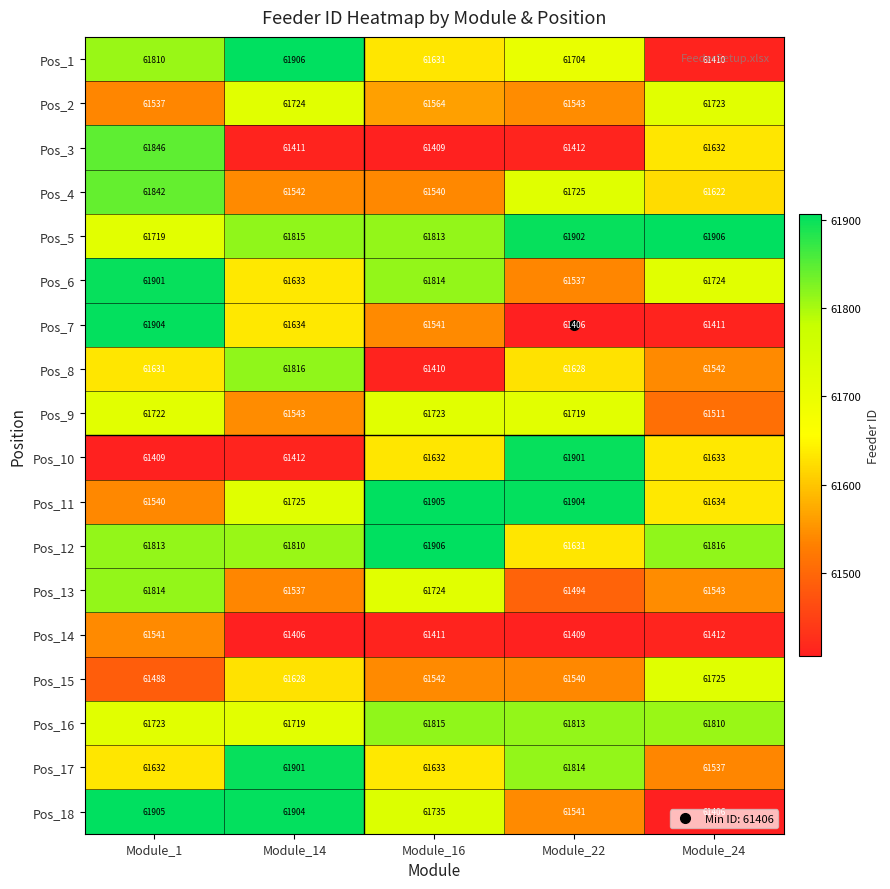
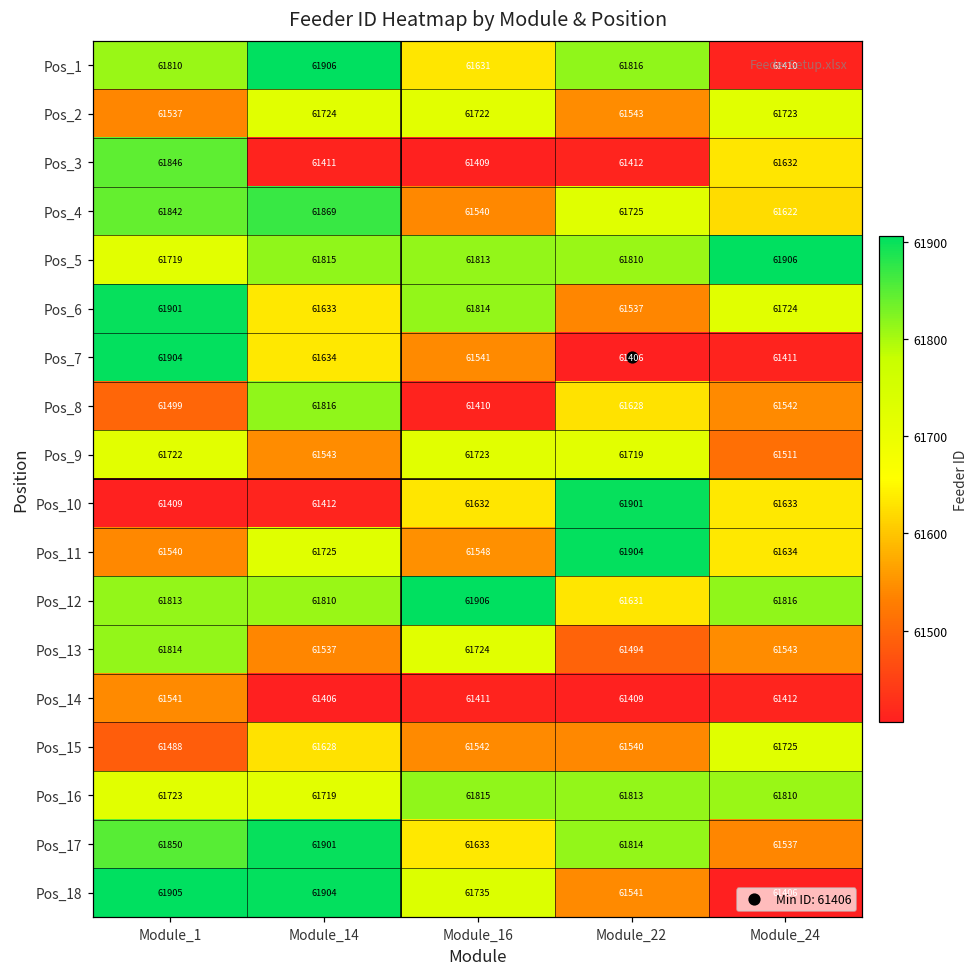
Pos_1, Module_22: 61704 -> 61816
Pos_2, Module_16: 61564 -> 61722
Pos_4, Module_14: 61542 -> 61869
Pos_5, Module_22: 61902 -> 61810
Pos_8, Module_1: 61631 -> 61499
Pos_11, Module_16: 61905 -> 61548
Pos_17, Module_1: 61632 -> 61850
